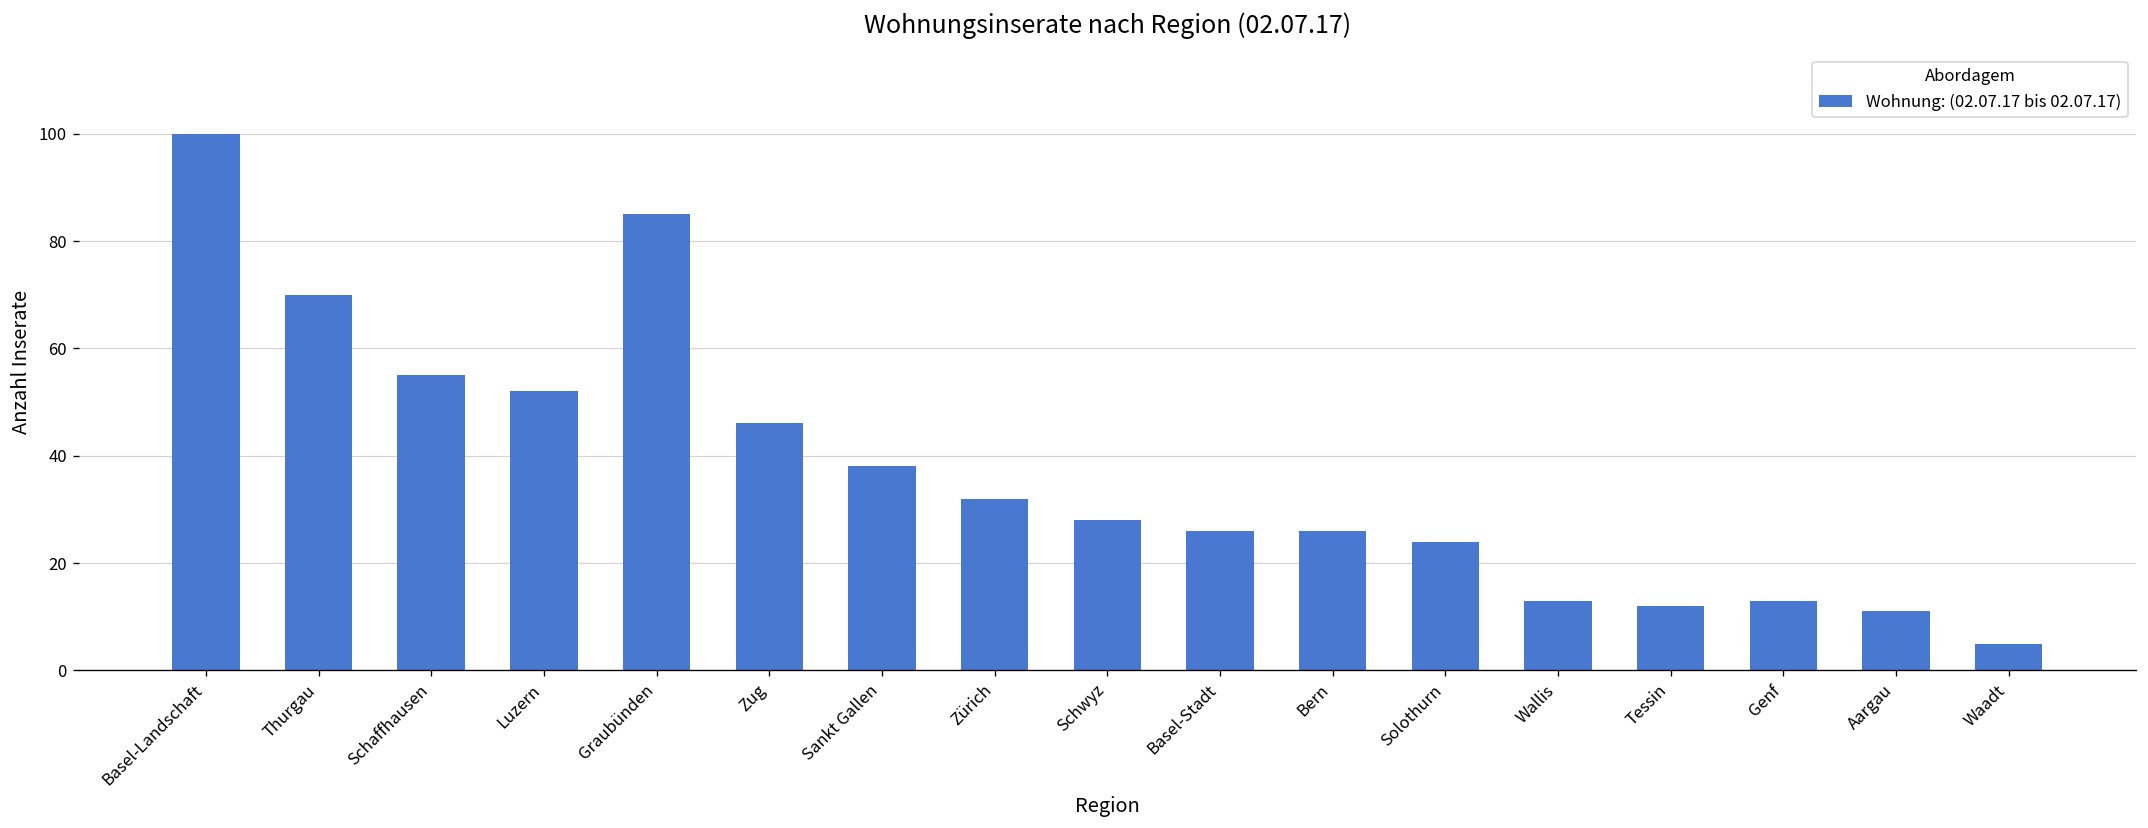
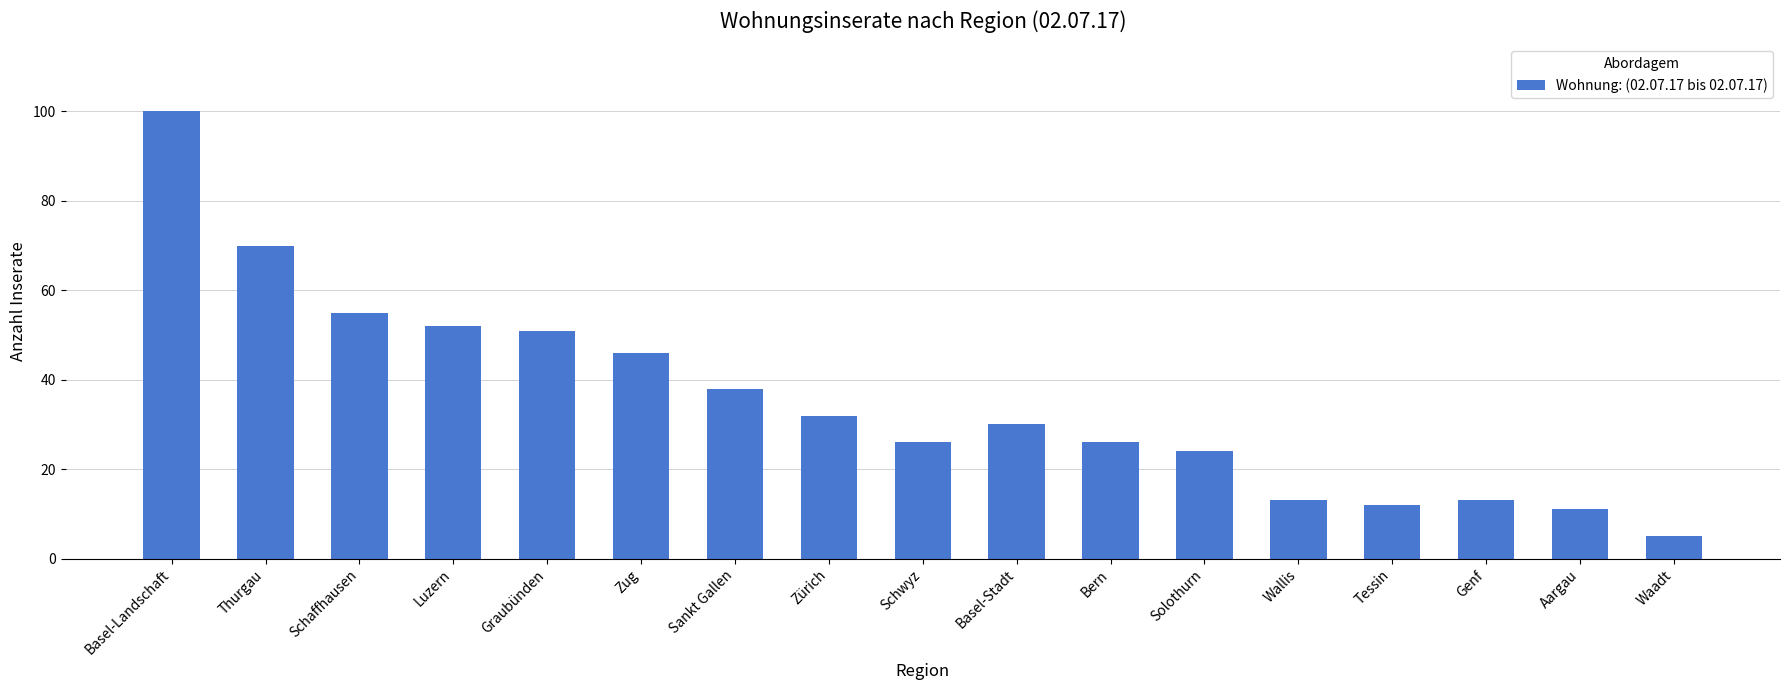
Graubünden: 85 -> 51
Schwyz: 28 -> 26
Basel-Stadt: 26 -> 30
